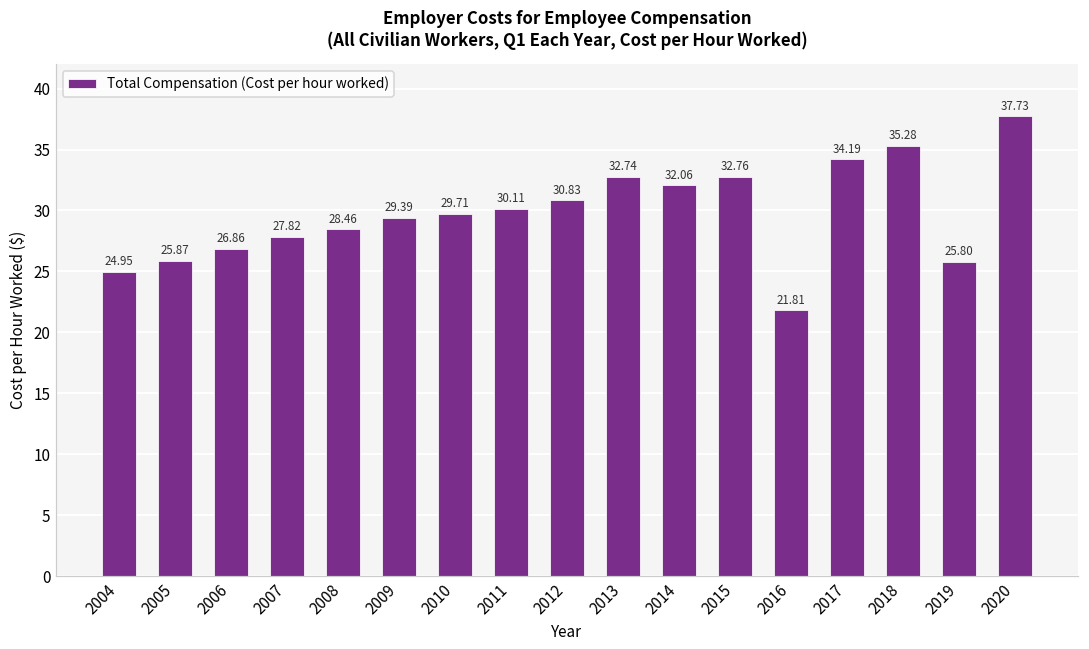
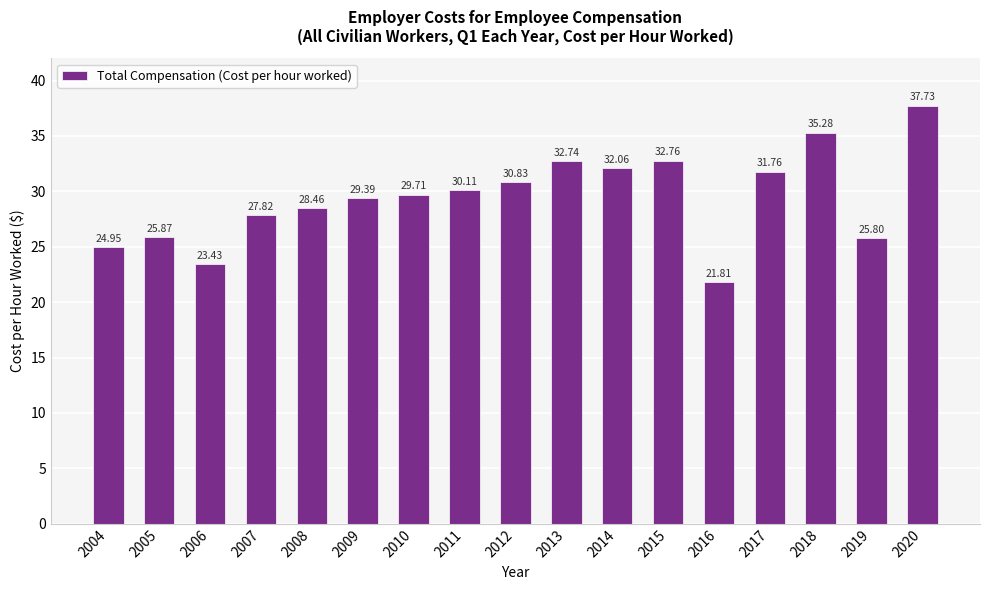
2006: 26.86 -> 23.43
2017: 34.19 -> 31.76
